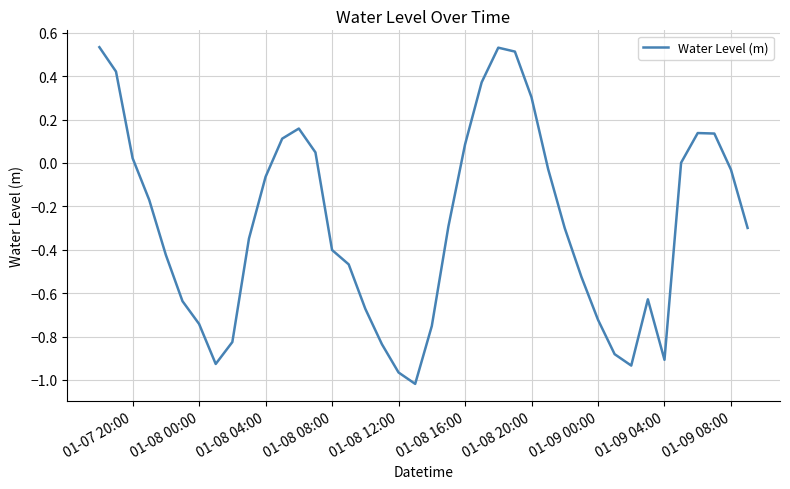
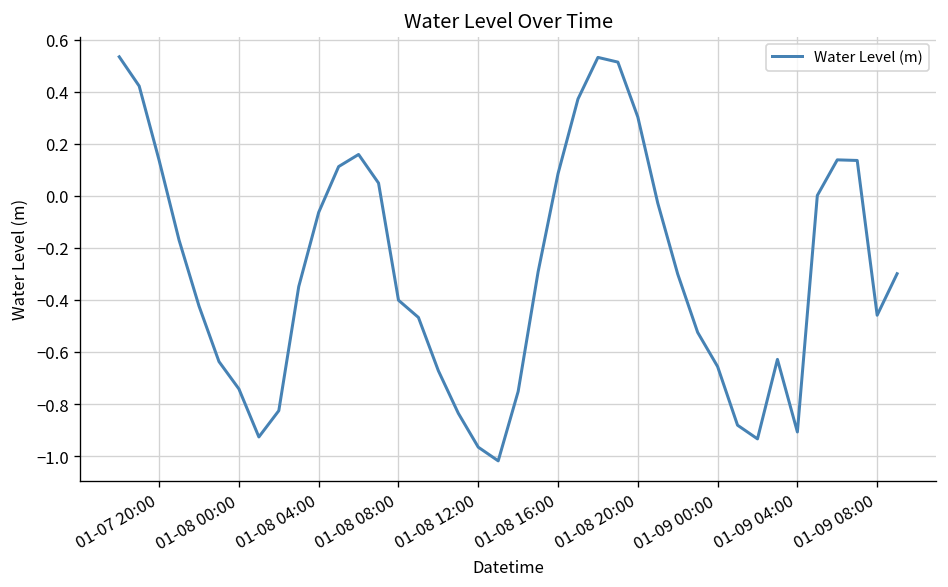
01-07 20:00: 0.02 -> 0.14
01-09 00:00: -0.72 -> -0.66
01-09 08:00: -0.03 -> -0.46
